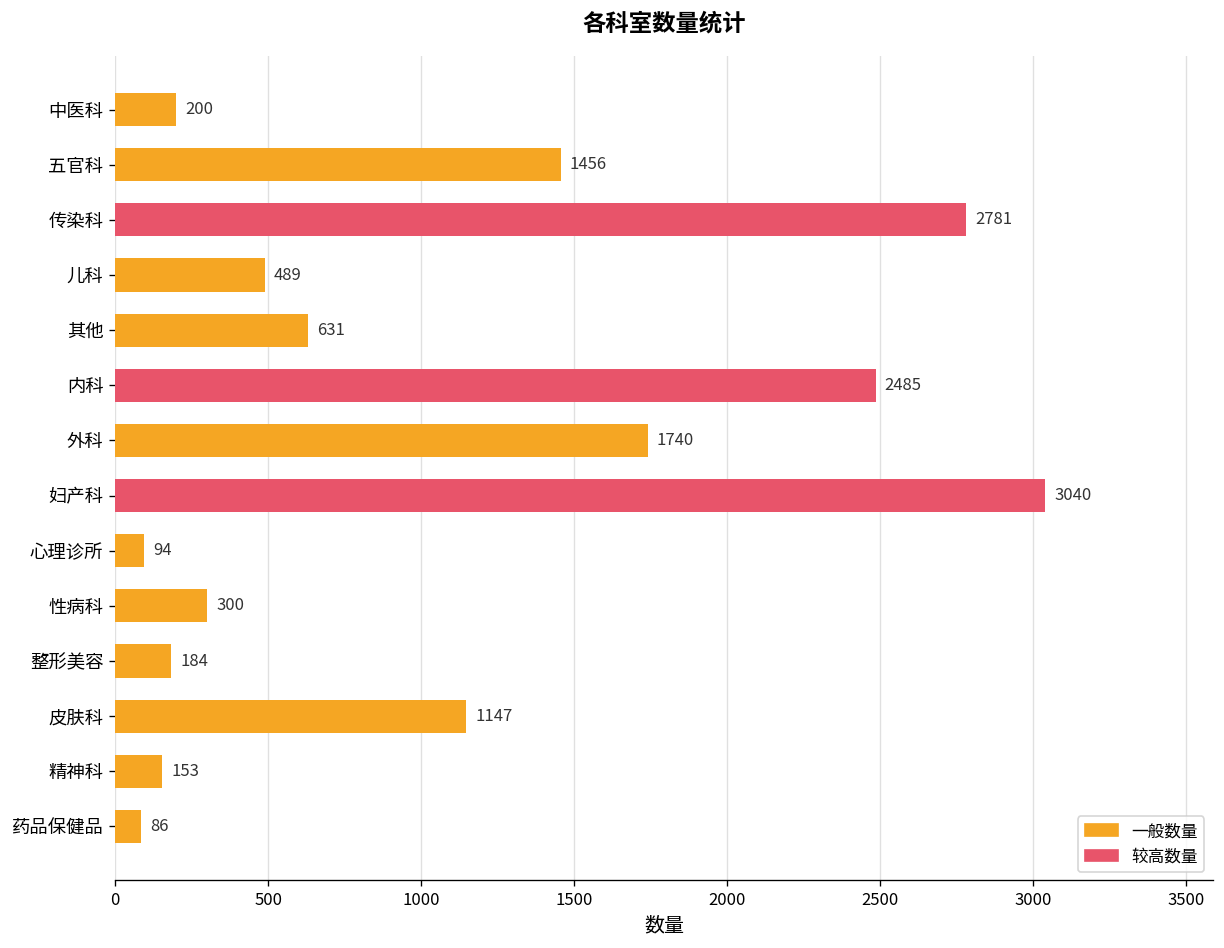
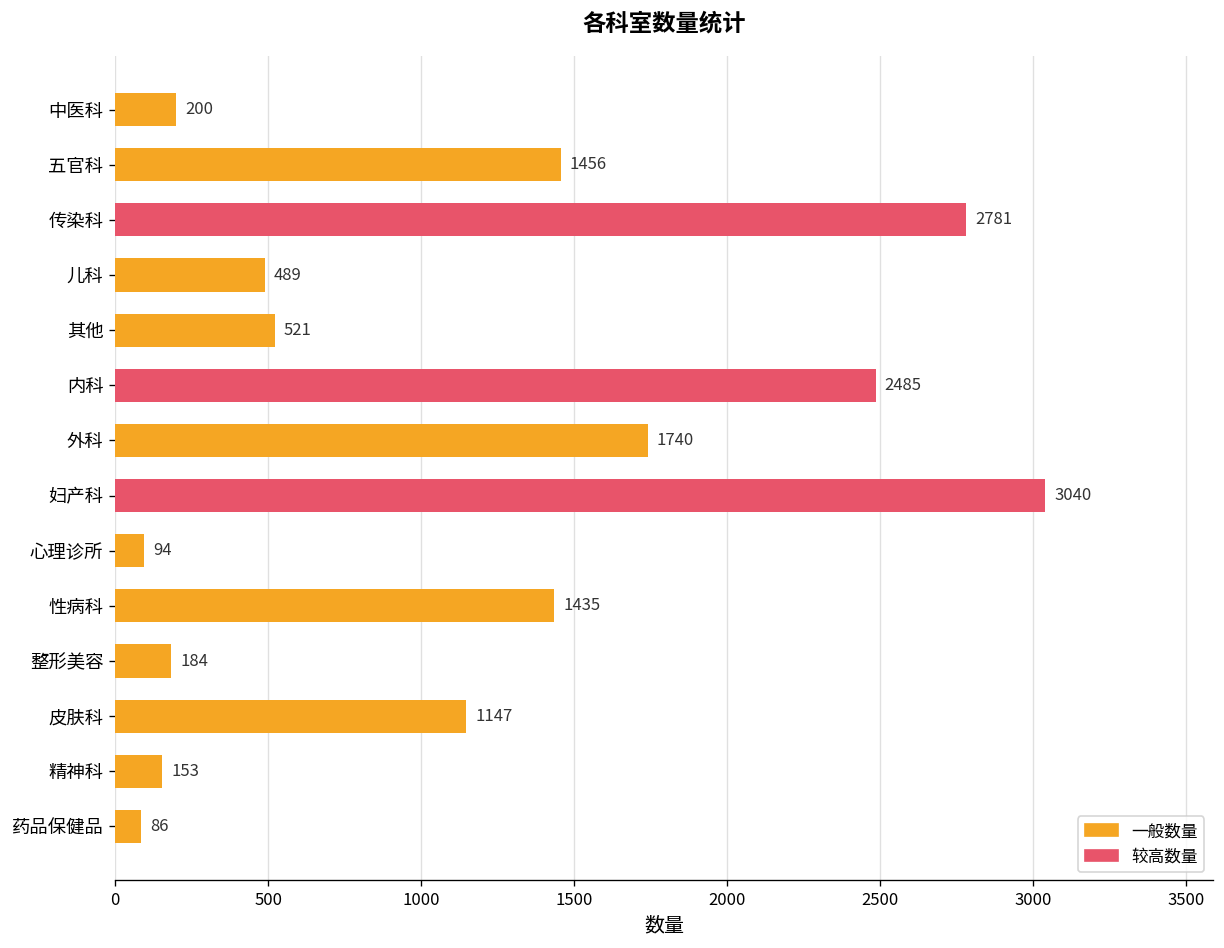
其他: 631 -> 521
性病科: 300 -> 1435
